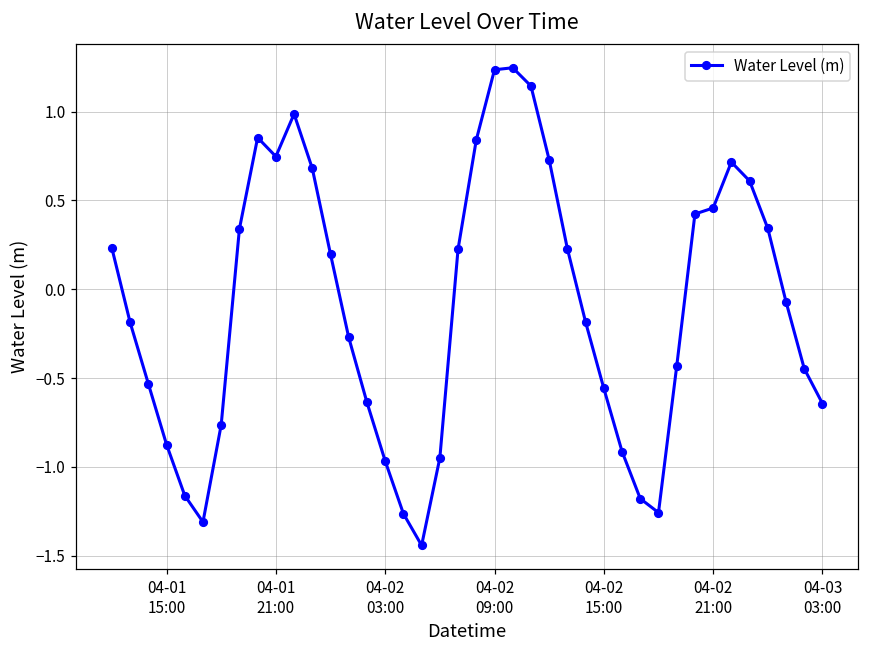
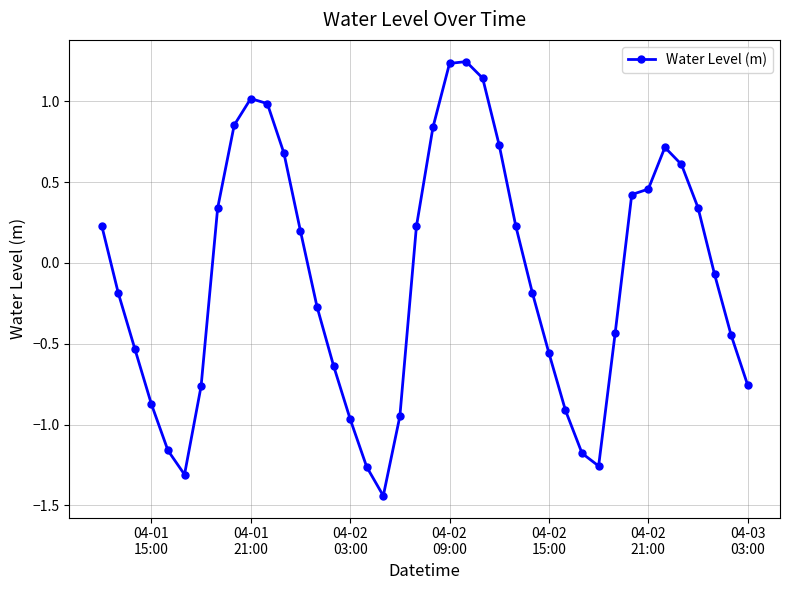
04-01 21:00: 0.75 -> 1.02
04-03 03:00: -0.64 -> -0.76
